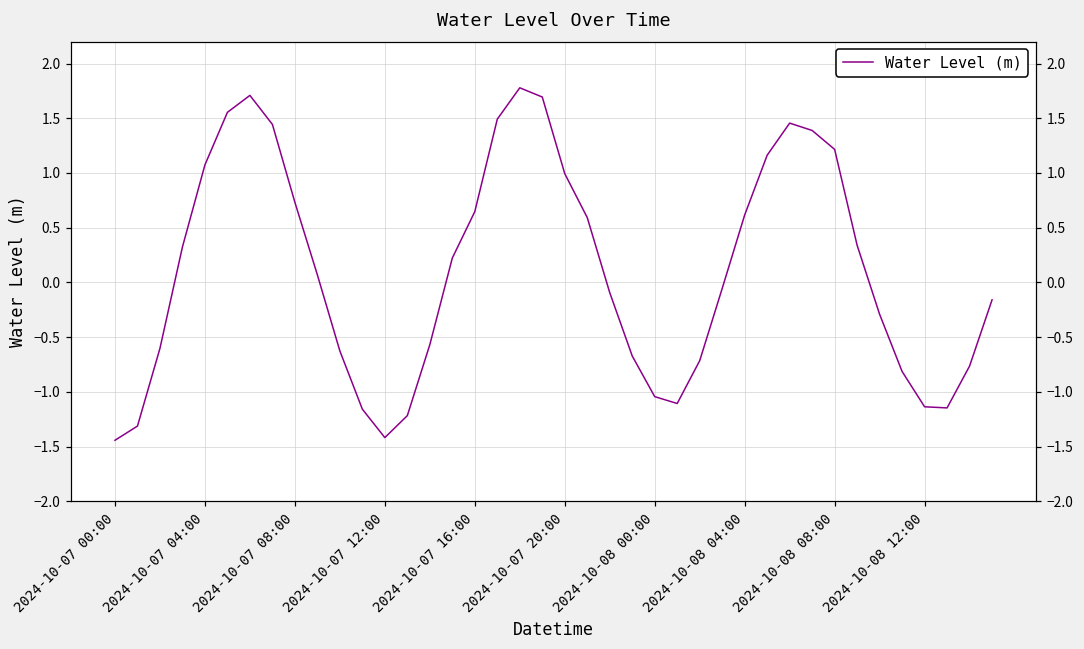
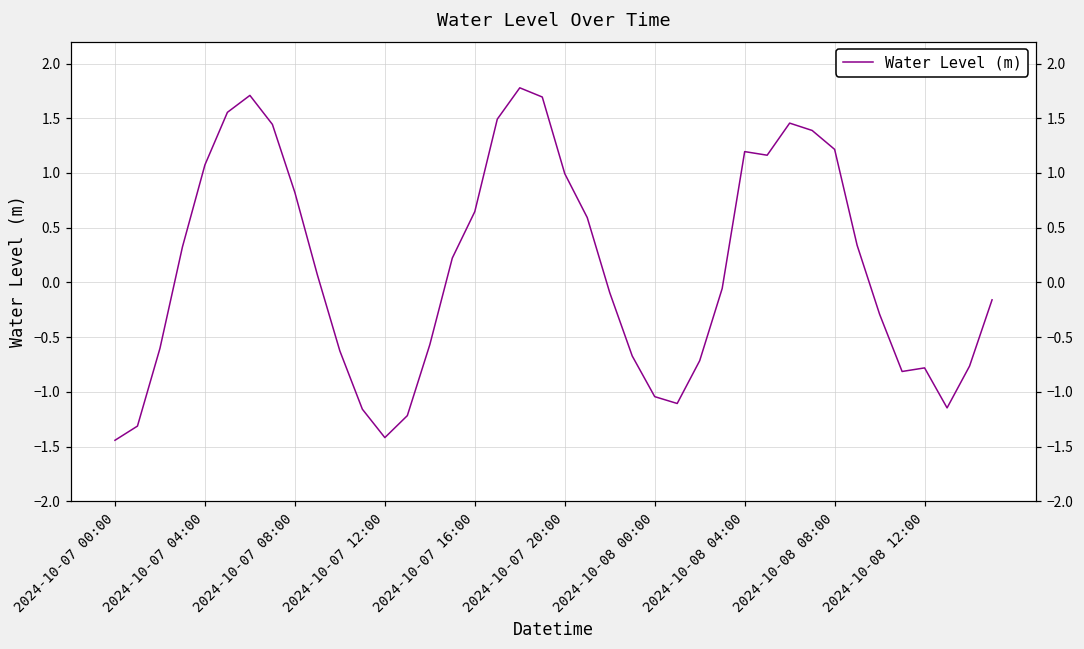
2024-10-07 08:00: 0.7 -> 0.8
2024-10-08 04:00: 0.6 -> 1.2
2024-10-08 12:00: -1.1 -> -0.8
